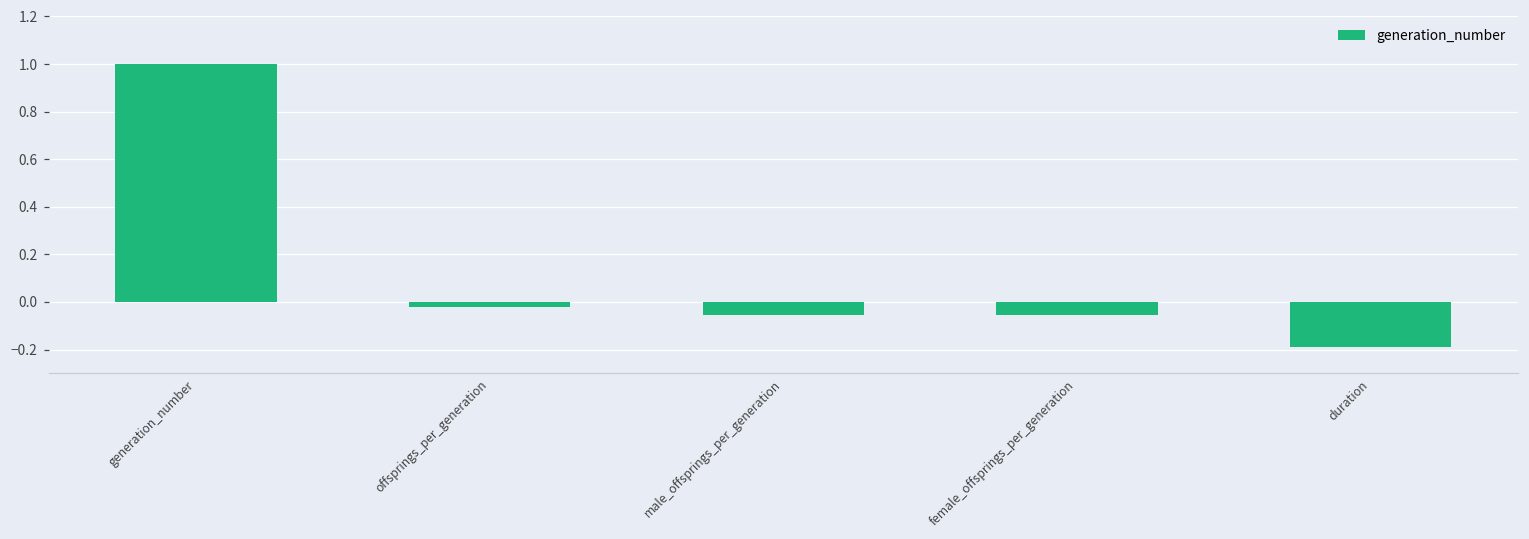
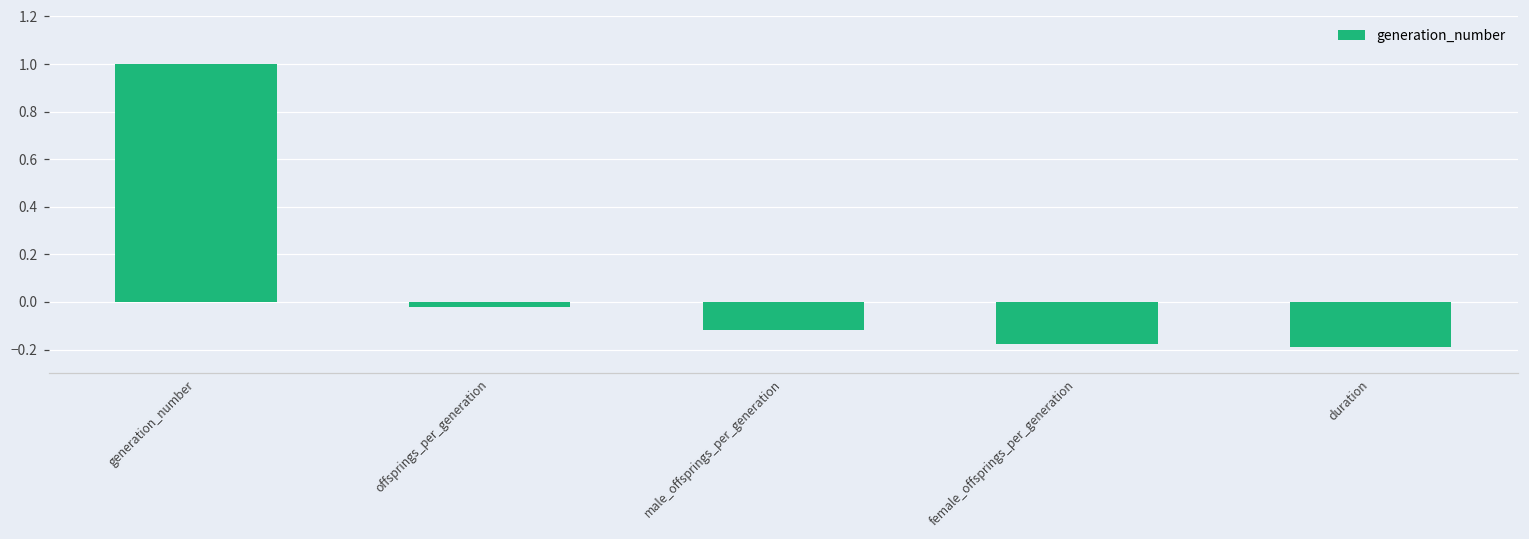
male_offsprings_per_generation: -0.06 -> -0.12
female_offsprings_per_generation: -0.05 -> -0.18
